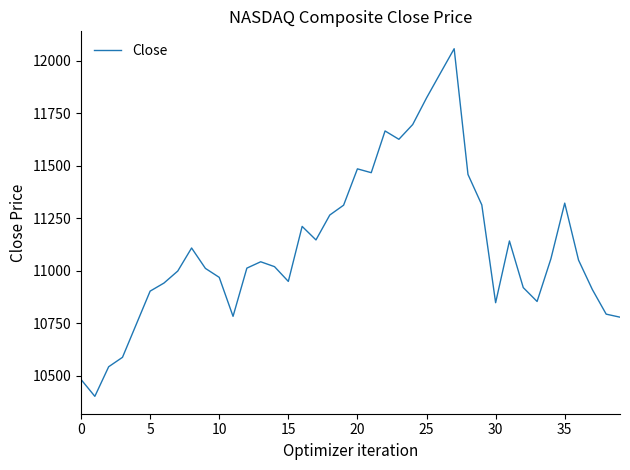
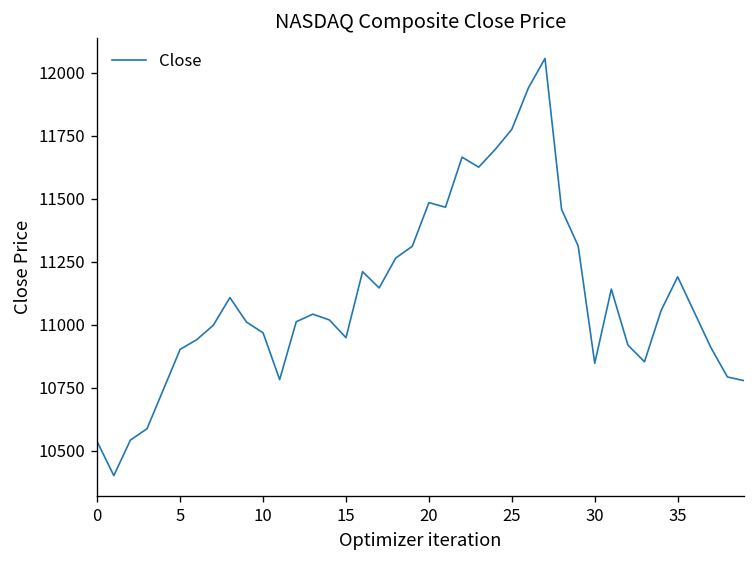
0: 10480 -> 10540
25: 11820 -> 11780
35: 11320 -> 11190
